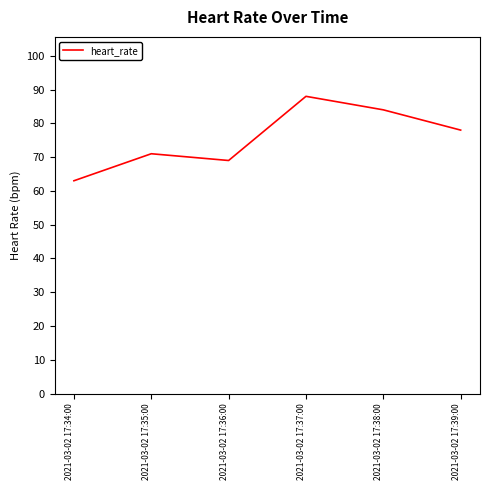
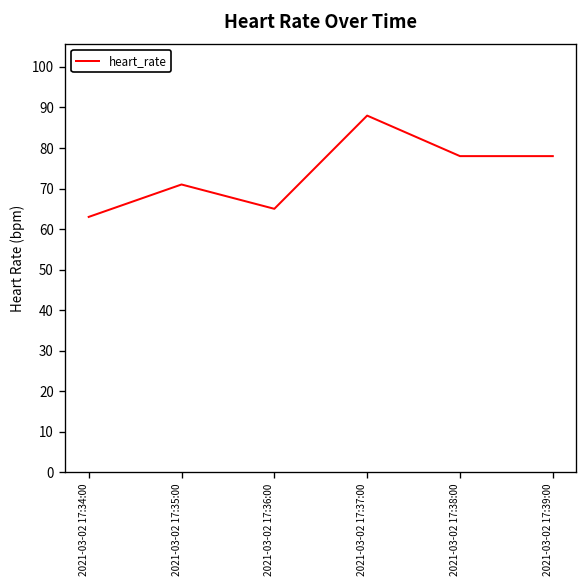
2021-03-02 17:36:00: 69 -> 65
2021-03-02 17:38:00: 84 -> 78
